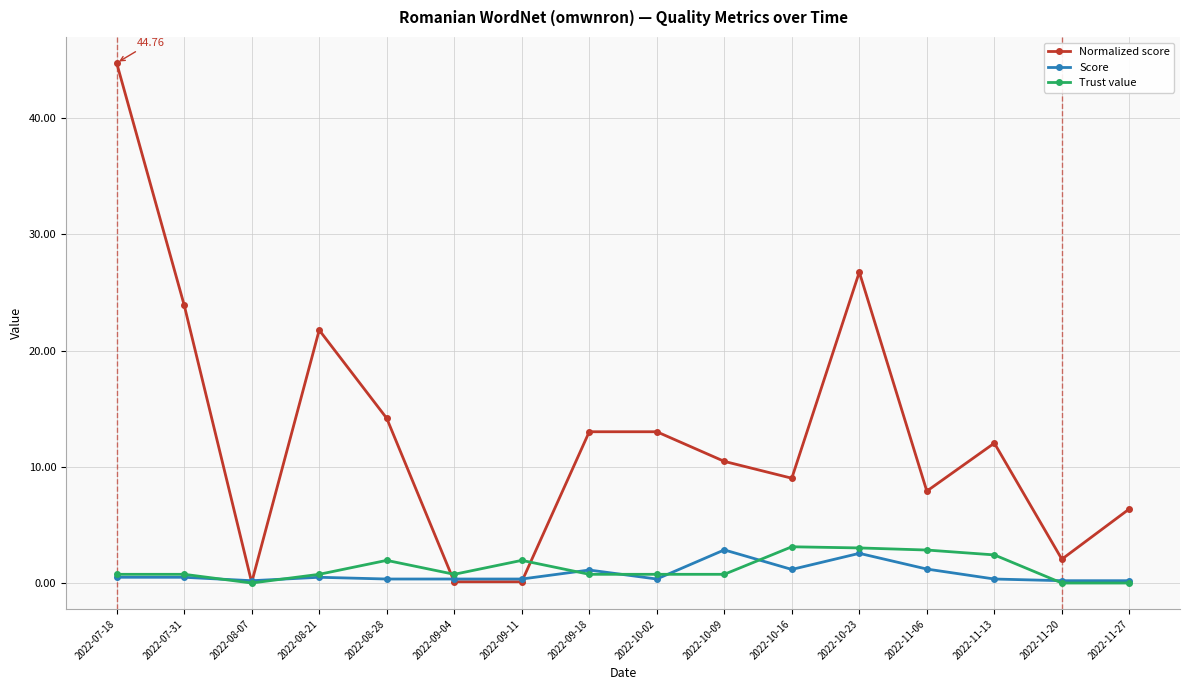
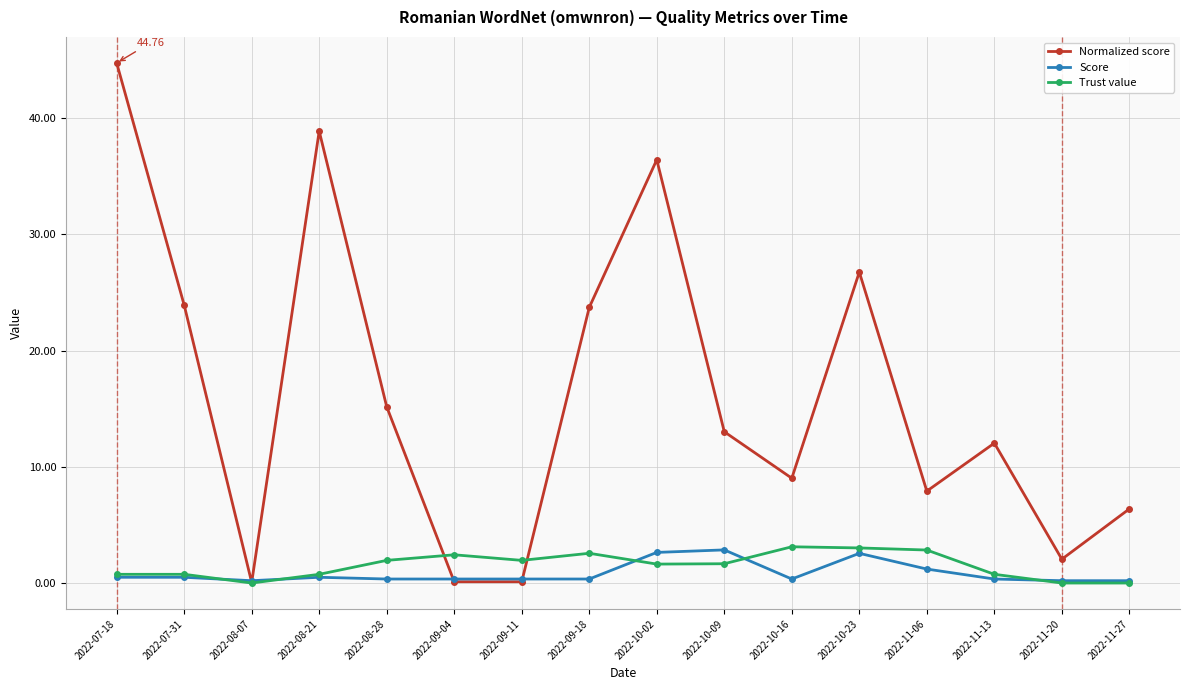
Normalized score, 2022-08-21: 21.8 -> 38.9
Normalized score, 2022-08-28: 14.2 -> 15.2
Trust value, 2022-09-04: 0.8 -> 2.4
Normalized score, 2022-09-18: 13.0 -> 23.7
Score, 2022-09-18: 1.1 -> 0.3
Trust value, 2022-09-18: 0.8 -> 2.6
Normalized score, 2022-10-02: 13.0 -> 36.4
Score, 2022-10-02: 0.3 -> 2.6
Trust value, 2022-10-02: 0.8 -> 1.6
Normalized score, 2022-10-09: 10.5 -> 13.0
Trust value, 2022-10-09: 0.8 -> 1.7
Score, 2022-10-16: 1.2 -> 0.3
Trust value, 2022-11-13: 2.4 -> 0.8
